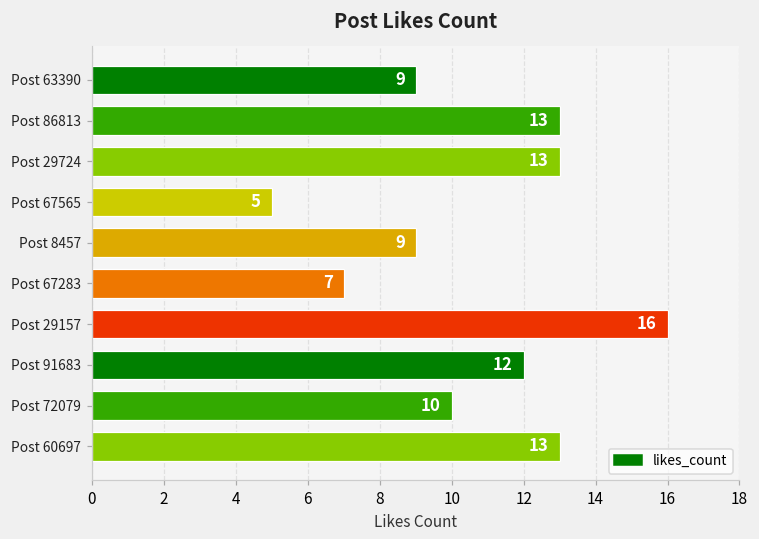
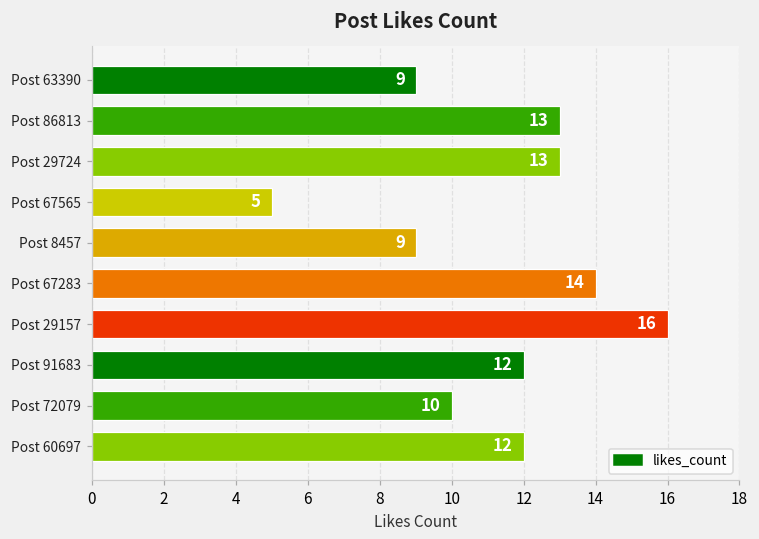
Post 67283: 7 -> 14
Post 60697: 13 -> 12
